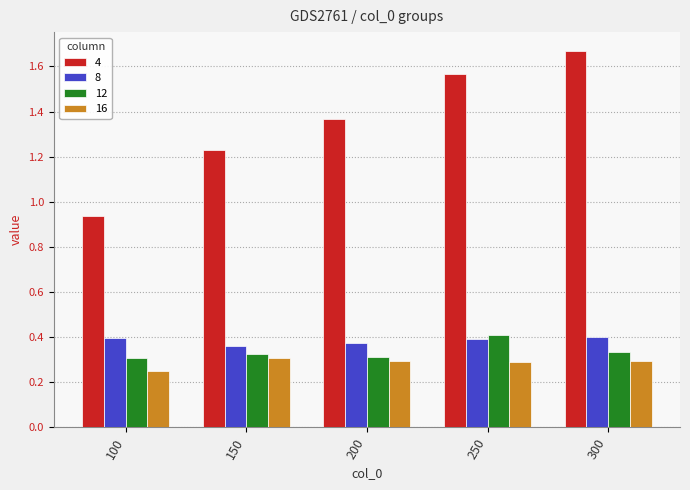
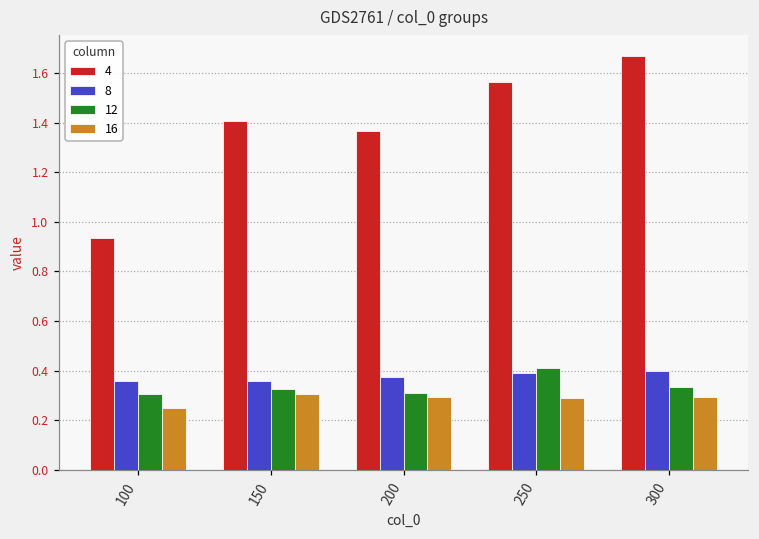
8, 100: 0.39 -> 0.36
4, 150: 1.23 -> 1.41
